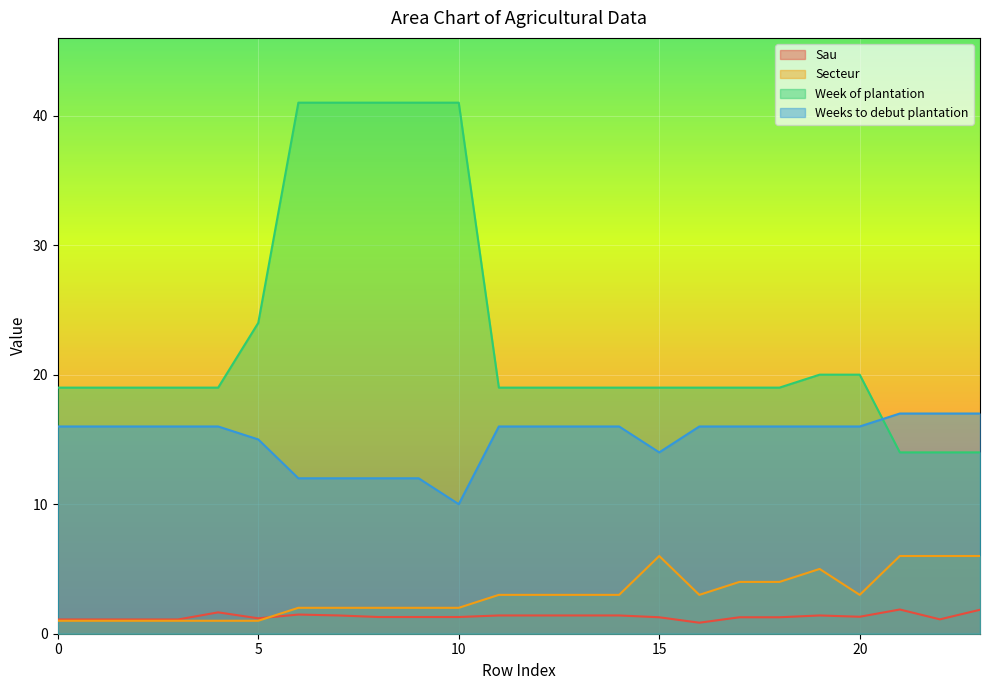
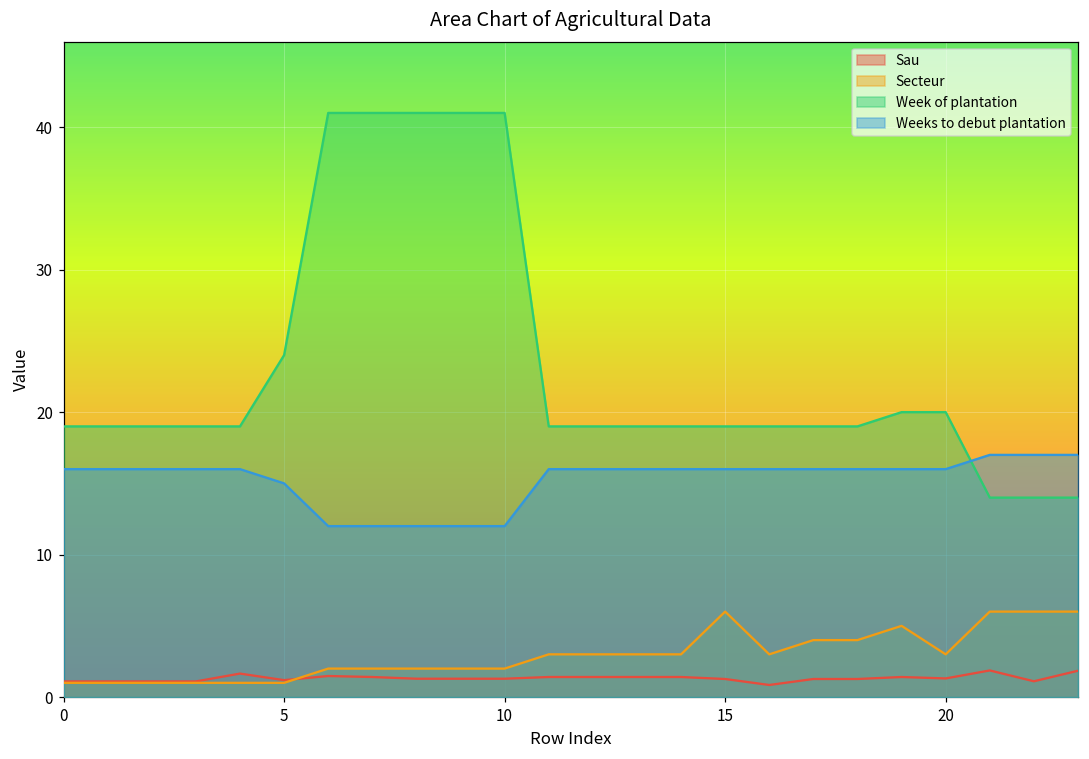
Weeks to debut plantation, 10: 10 -> 12
Weeks to debut plantation, 15: 14 -> 16
